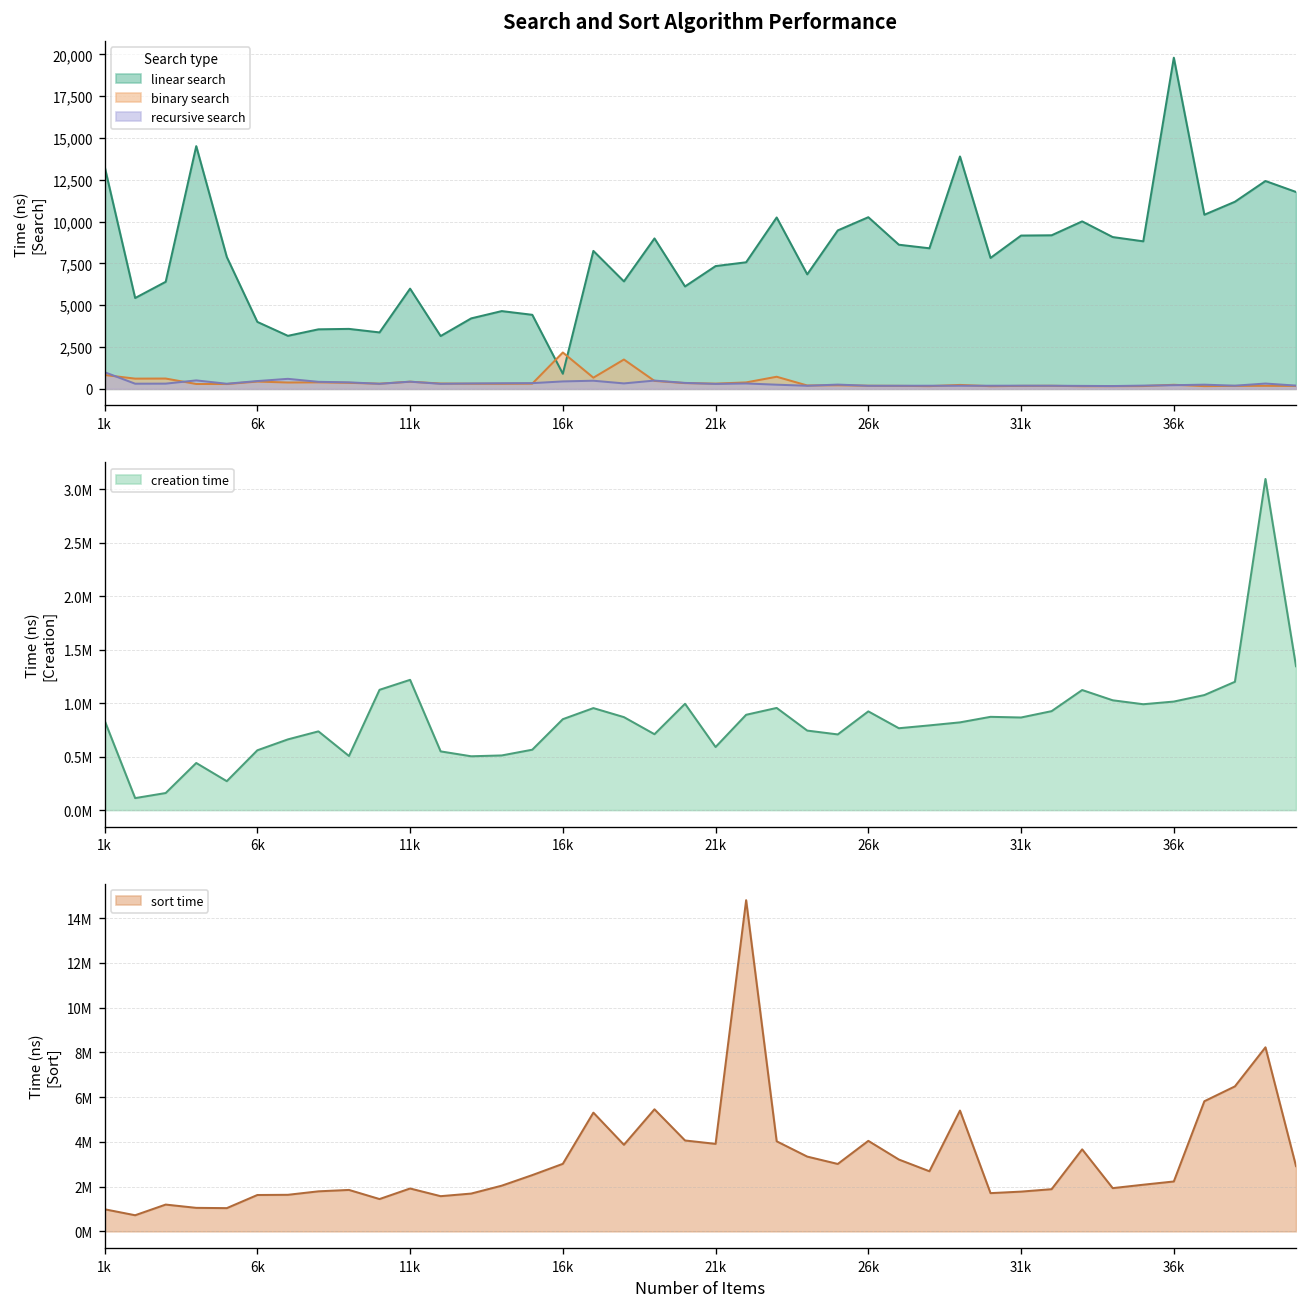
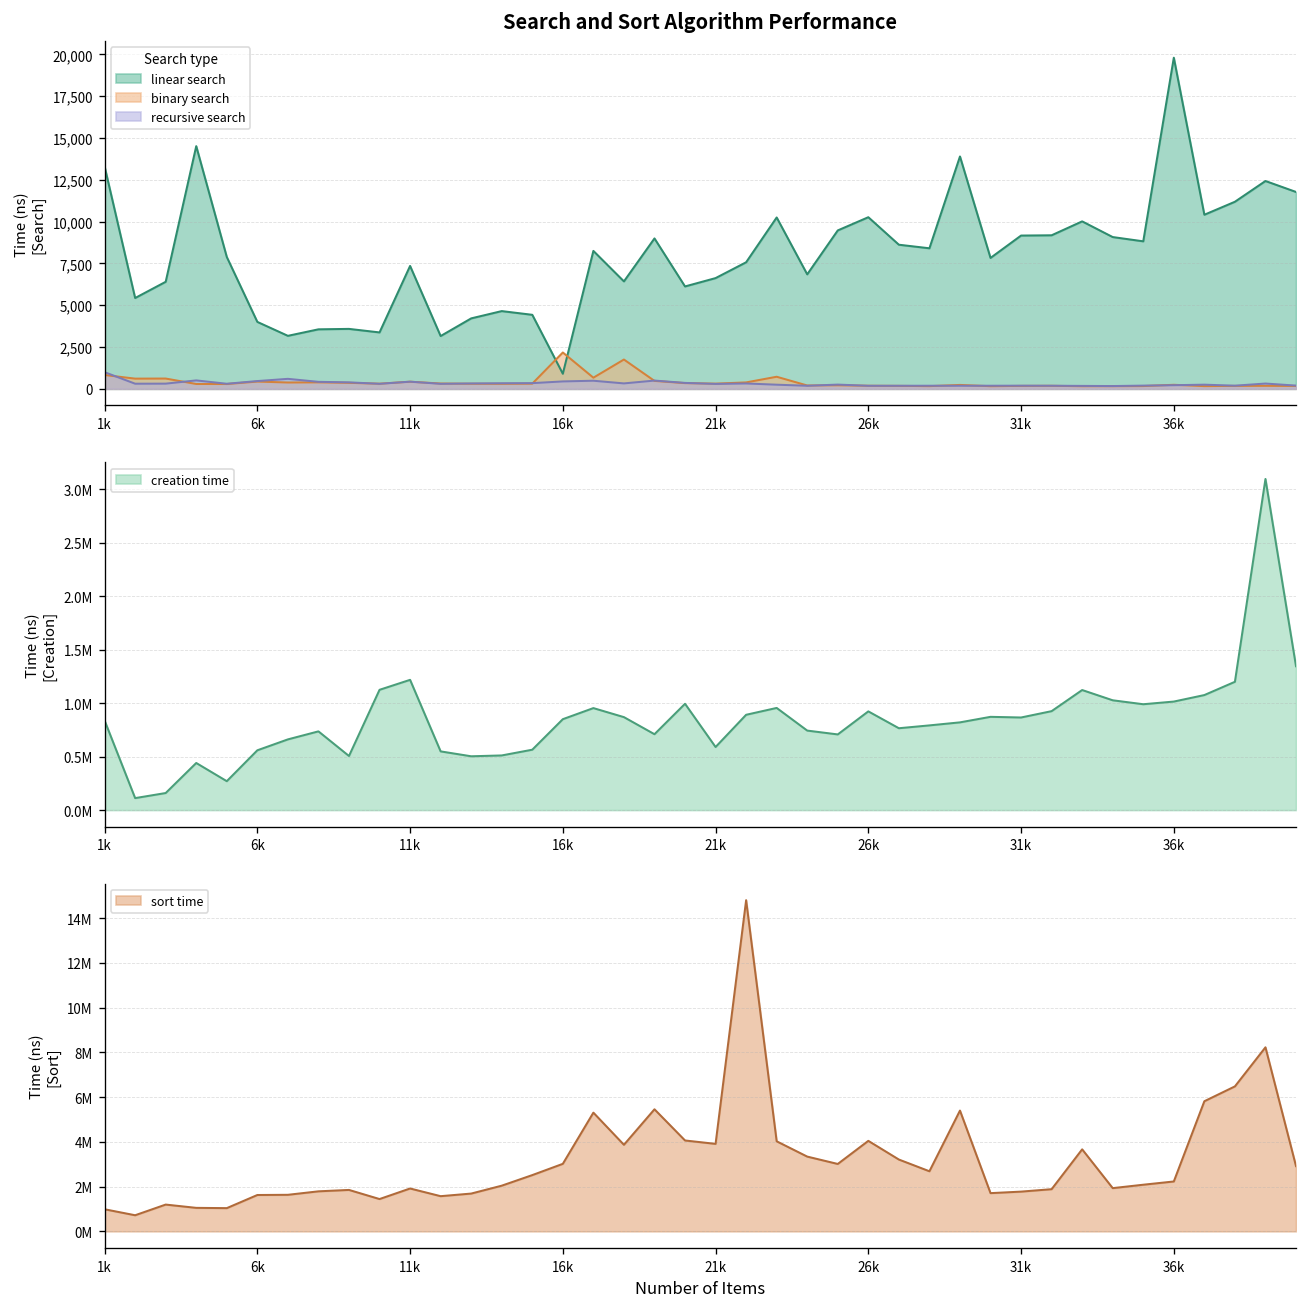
Search and Sort Algorithm Performance, linear search, 11k: 6,000 -> 7,300
Search and Sort Algorithm Performance, linear search, 21k: 7,300 -> 6,600
